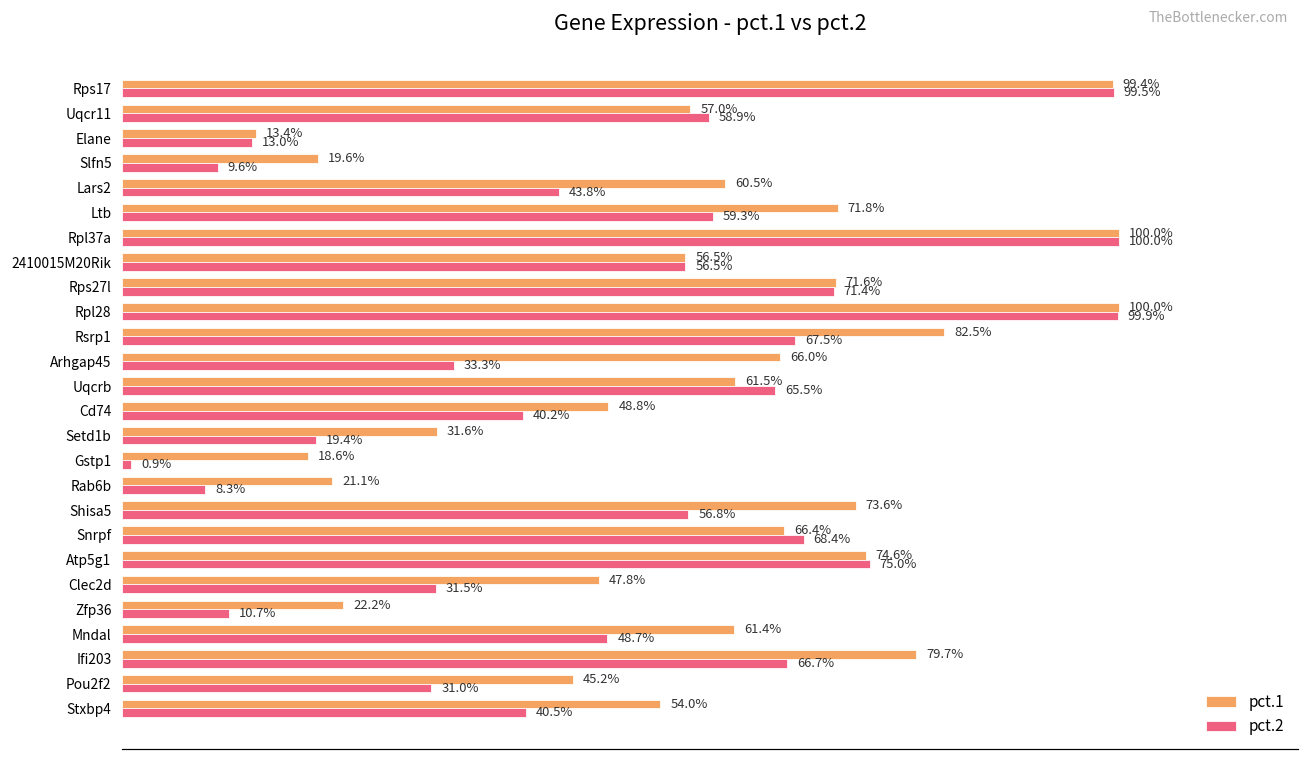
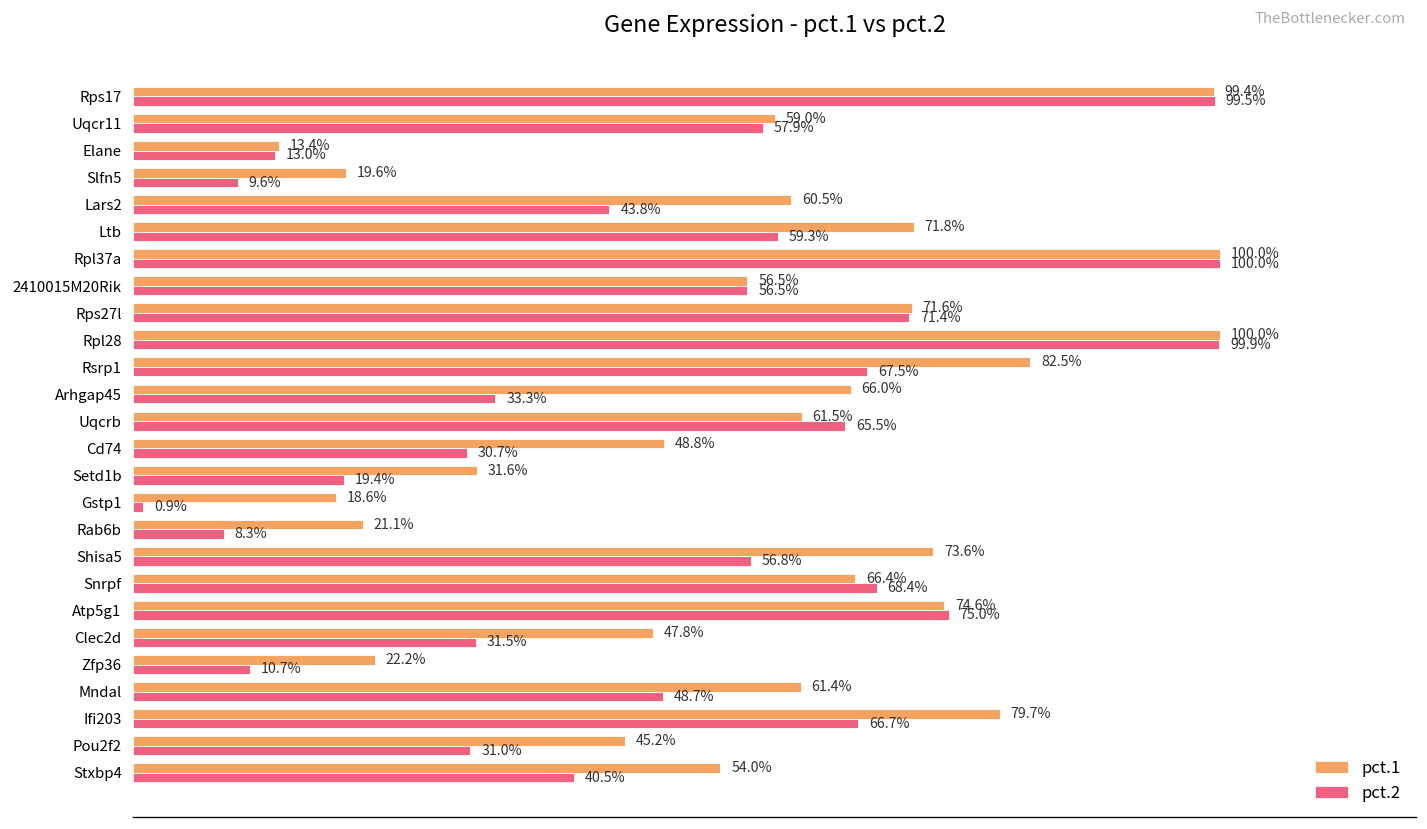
pct.1, Uqcr11: 57.0% -> 59.0%
pct.2, Uqcr11: 58.9% -> 57.9%
pct.2, Cd74: 40.2% -> 30.7%
